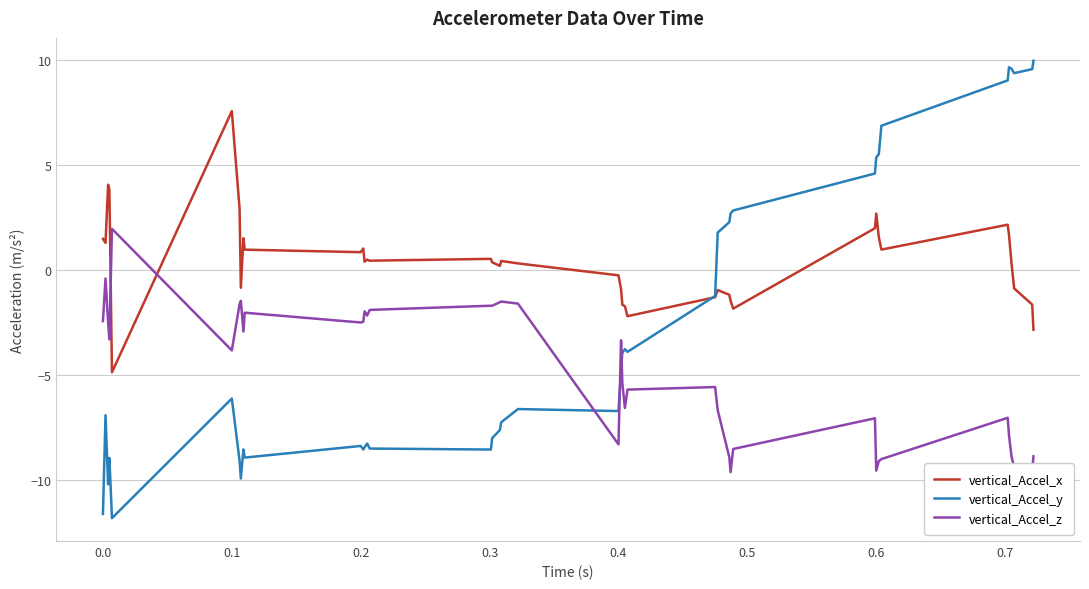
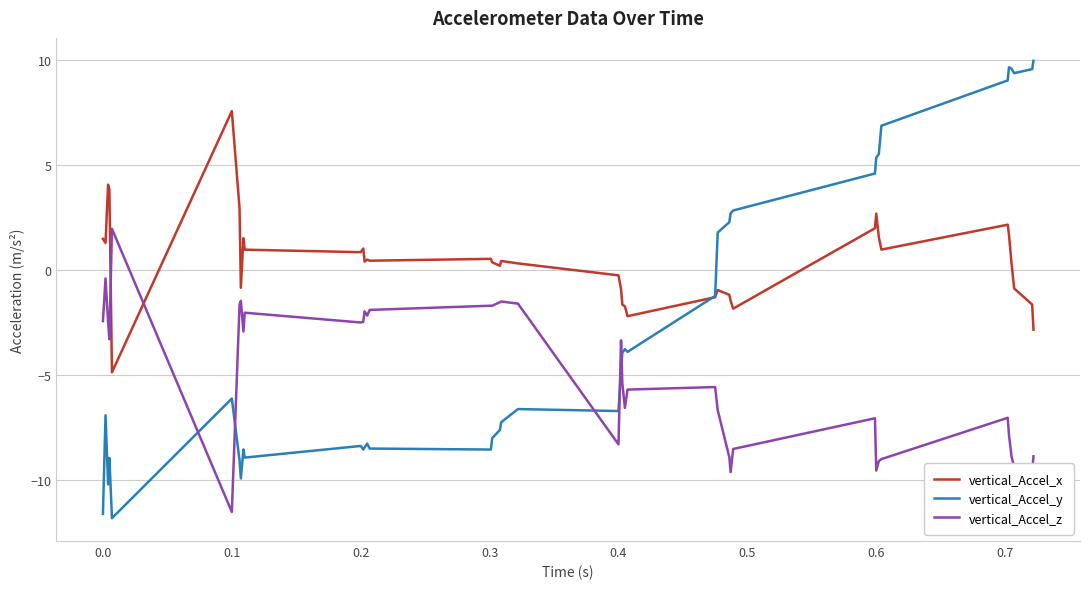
vertical_Accel_z, 0.1: -3.8 -> -11.5
